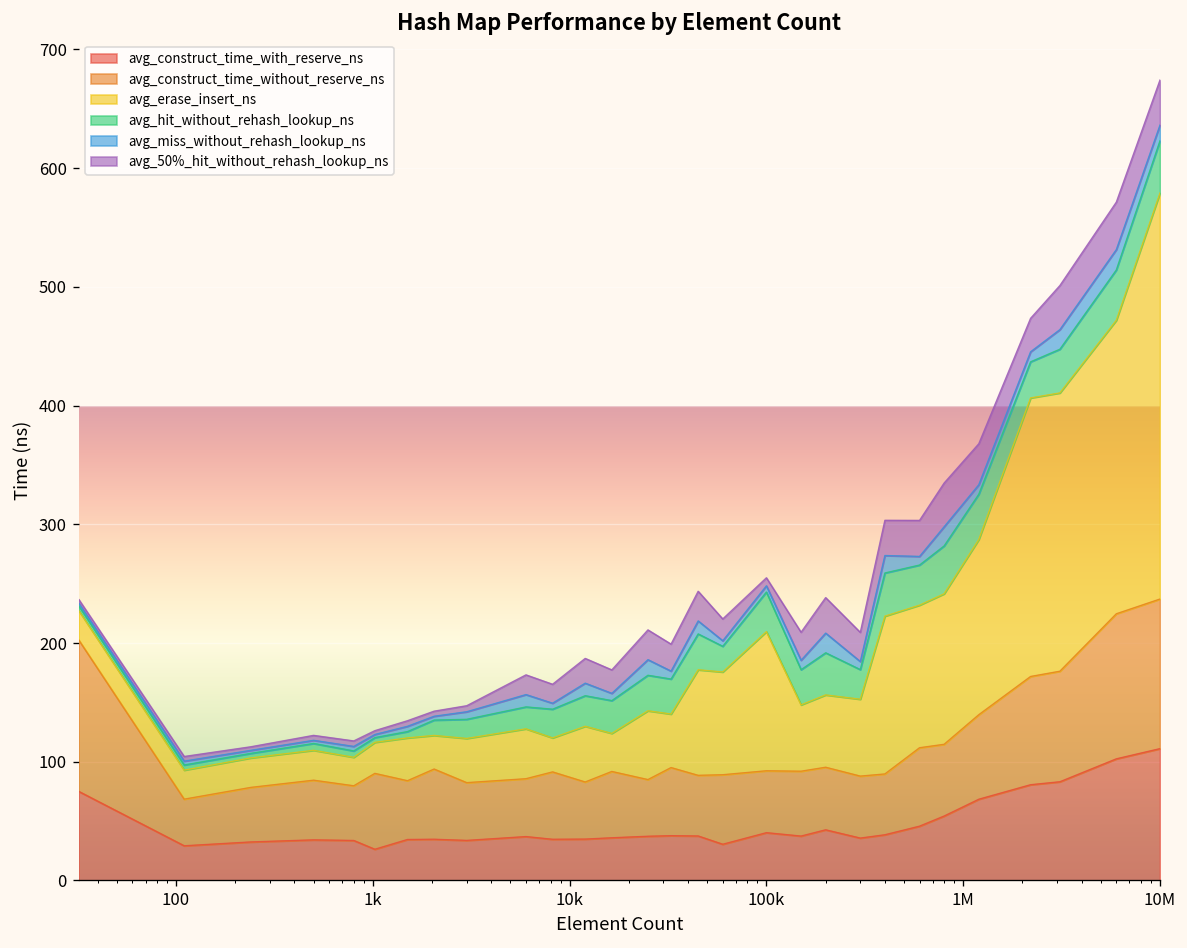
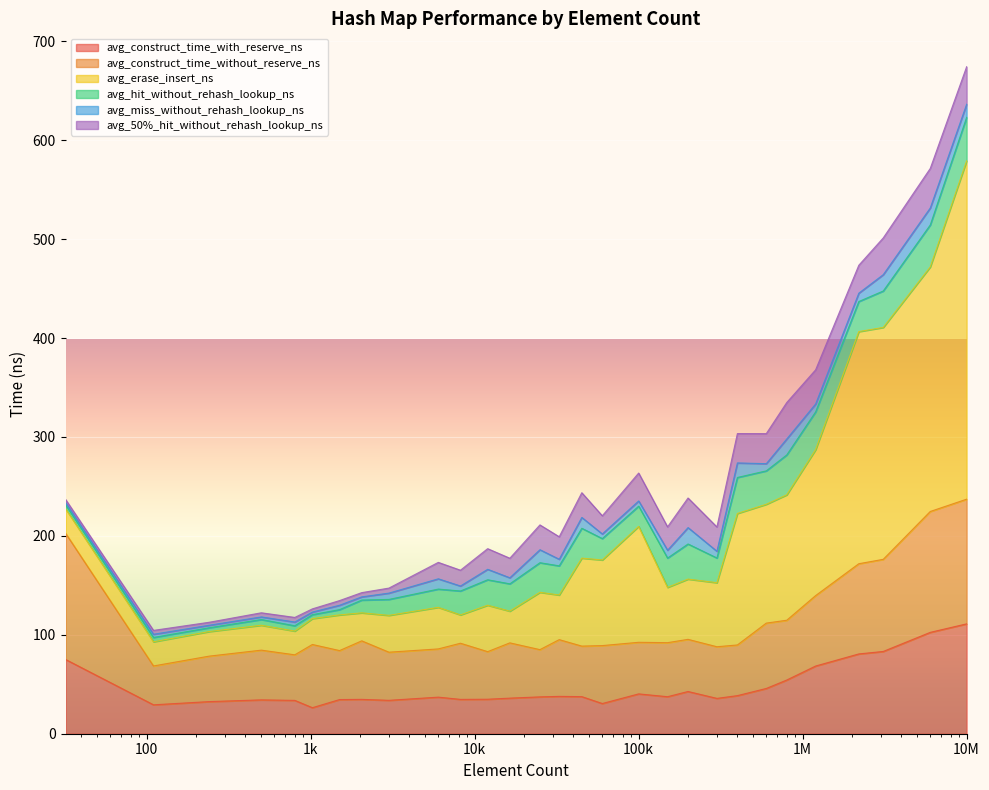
avg_hit_without_rehash_lookup_ns, 100k: 30 -> 20
avg_50%_hit_without_rehash_lookup_ns, 100k: 10 -> 30
